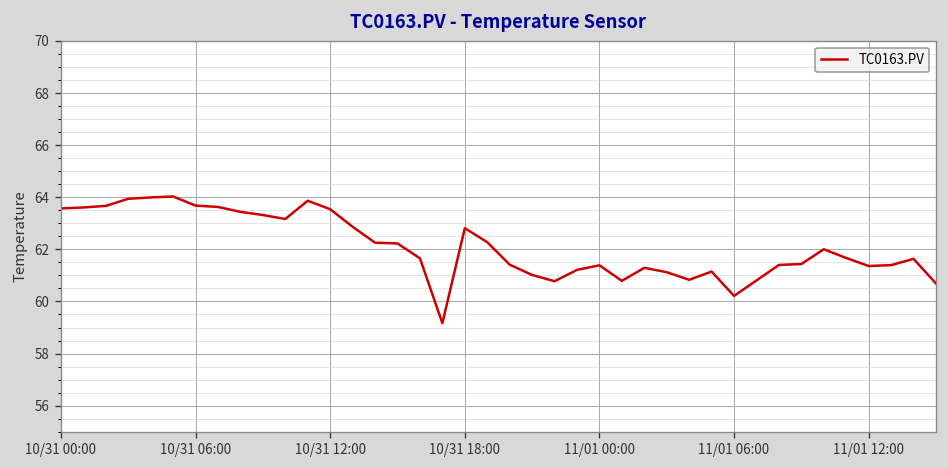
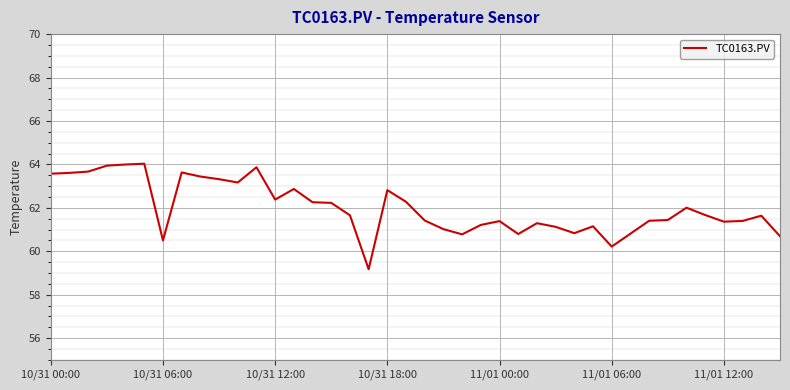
10/31 06:00: 63.7 -> 60.5
10/31 12:00: 63.5 -> 62.4
